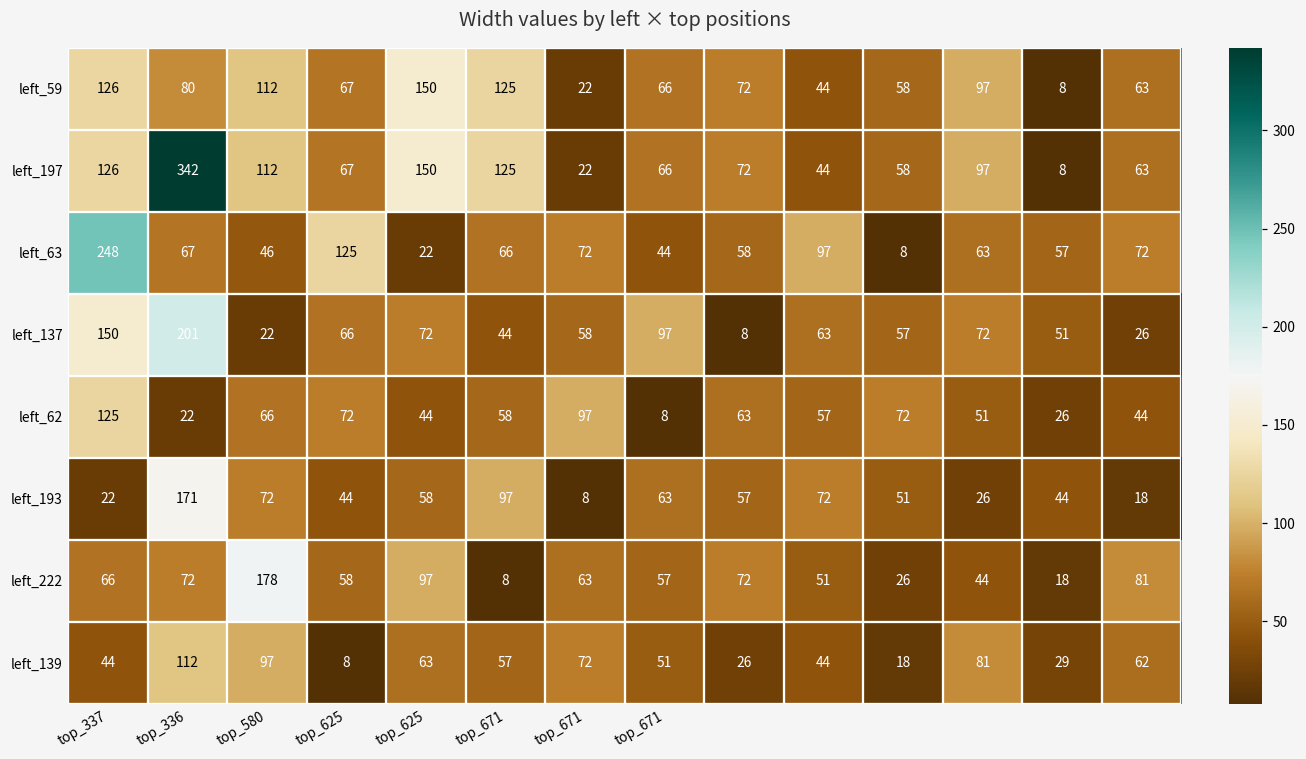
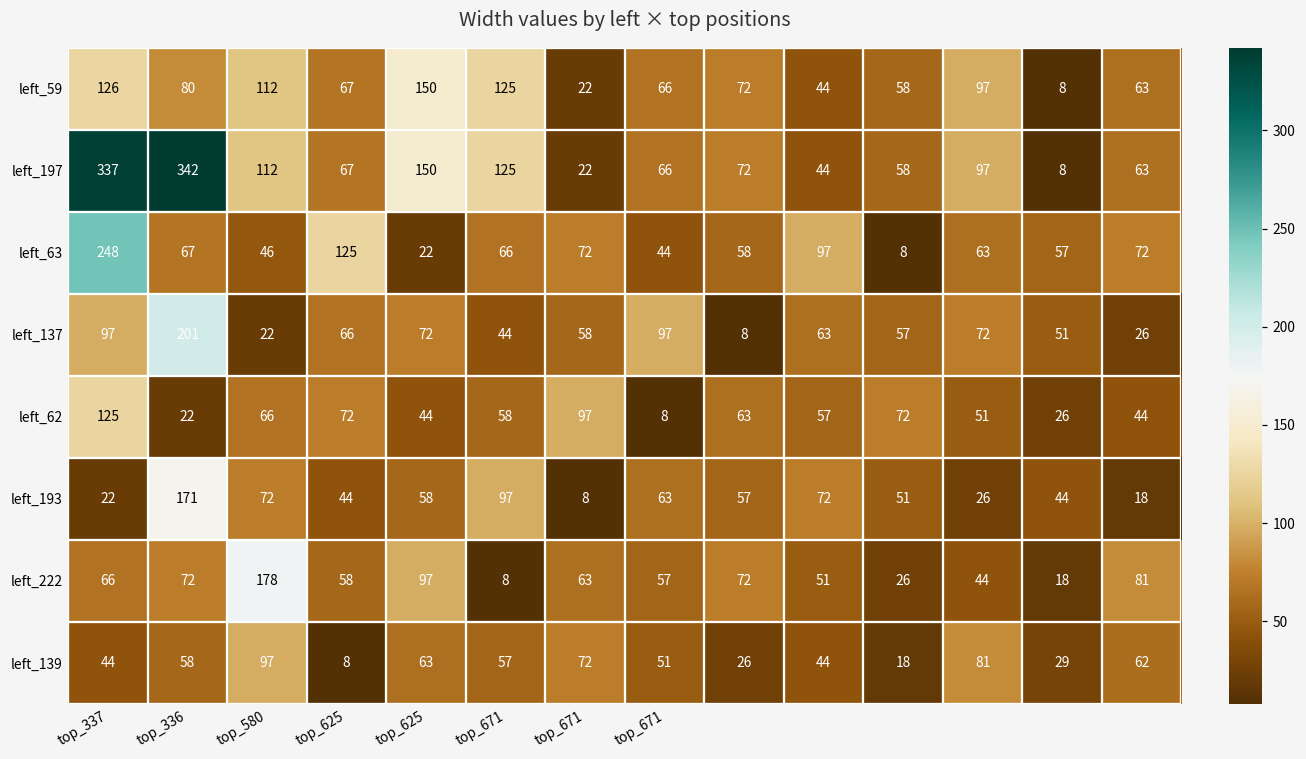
left_197, top_337: 126 -> 337
left_137, top_337: 150 -> 97
left_139, top_336: 112 -> 58
